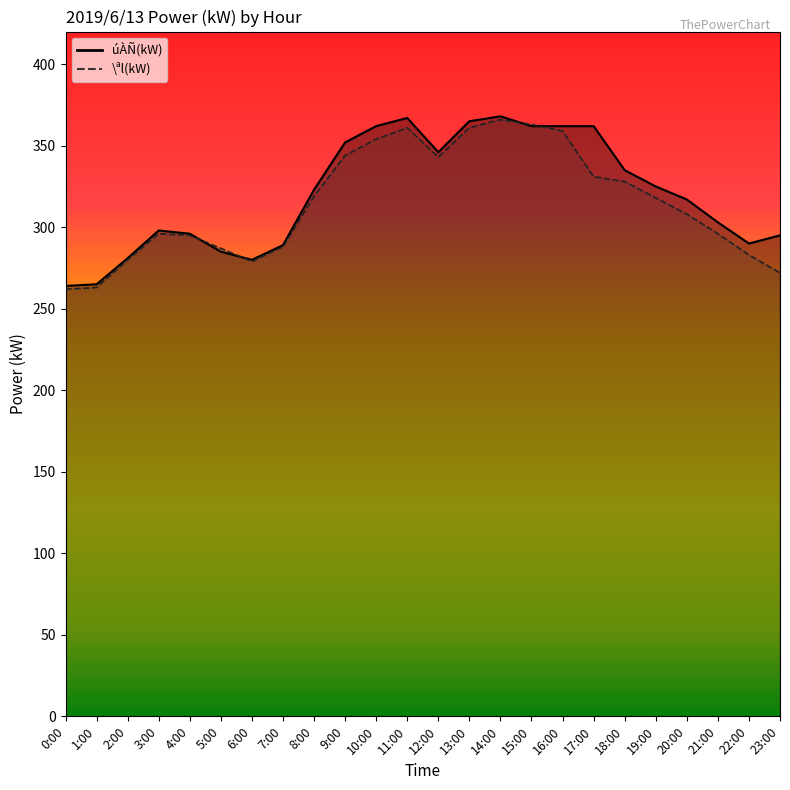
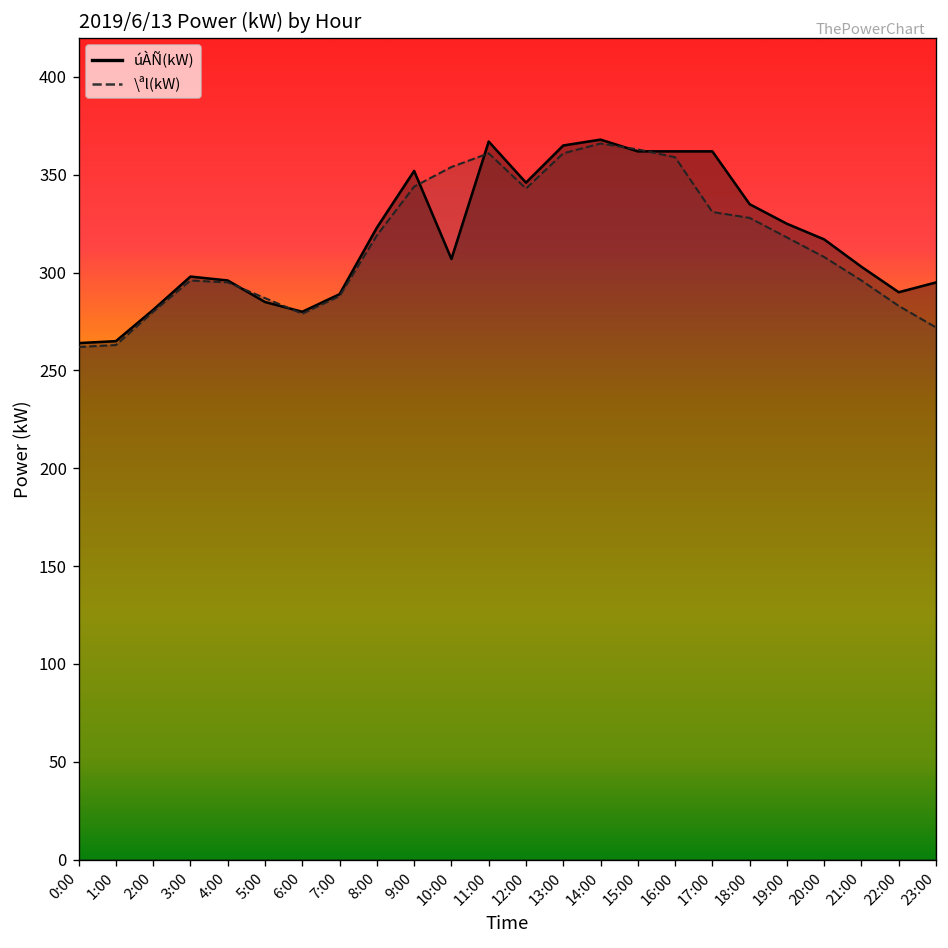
úÀÑ(kW), 10:00: 362 -> 307
